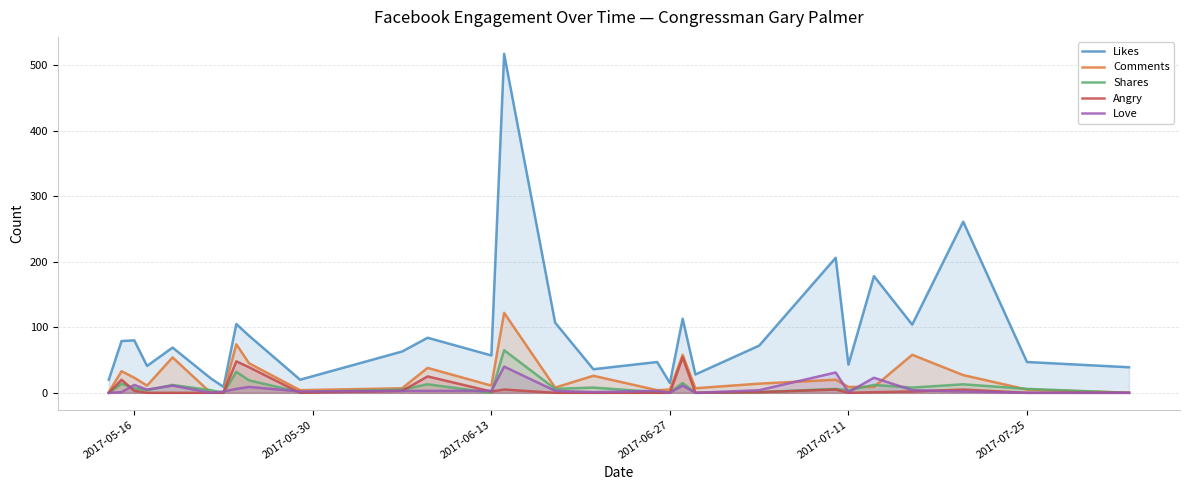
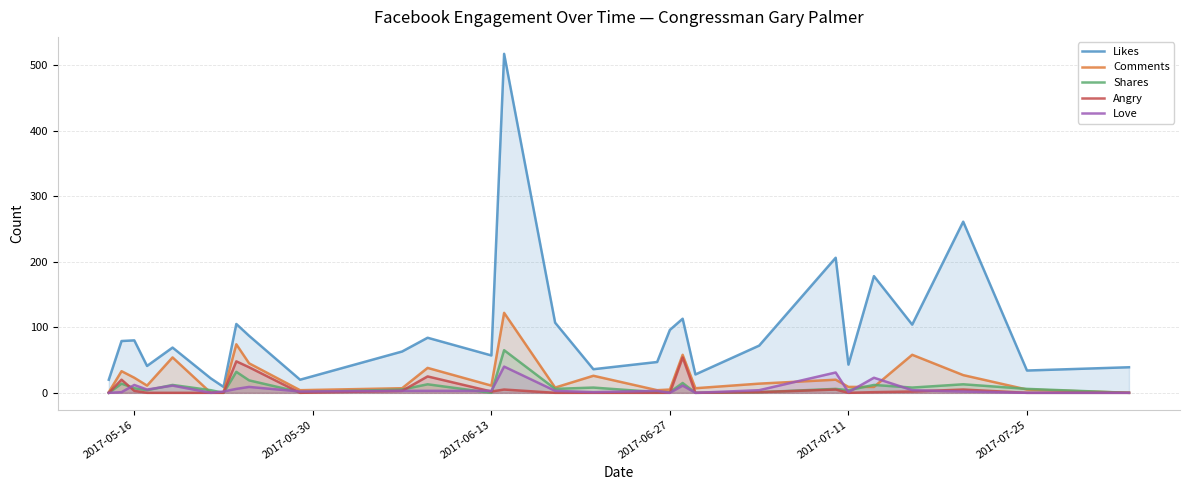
Likes, 2017-06-27: 20 -> 100
Likes, 2017-07-25: 50 -> 30
